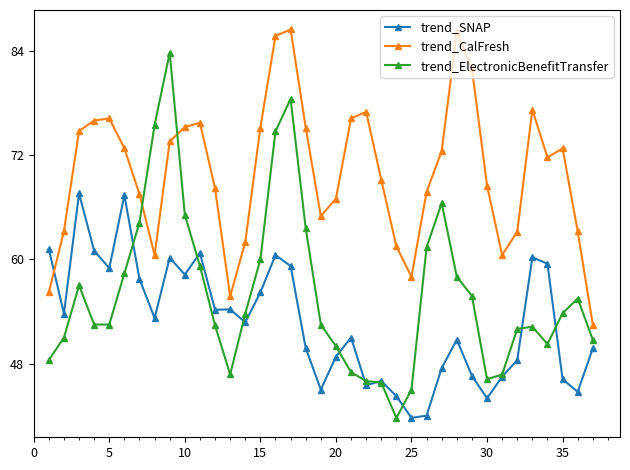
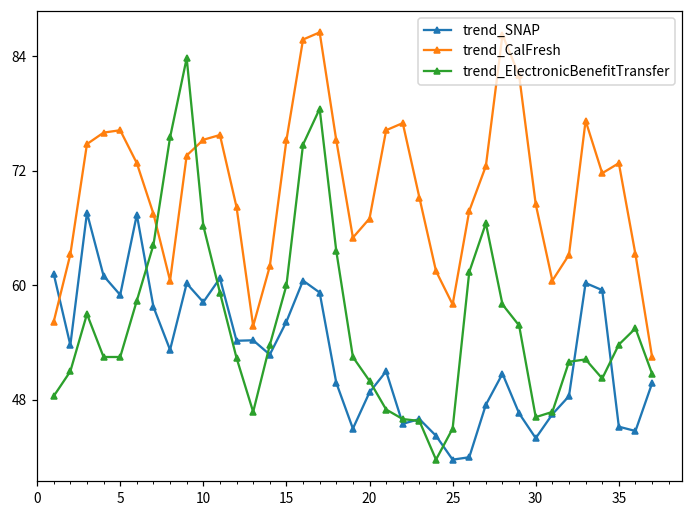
trend_ElectronicBenefitTransfer, 10: 65 -> 66
trend_SNAP, 35: 46 -> 45
